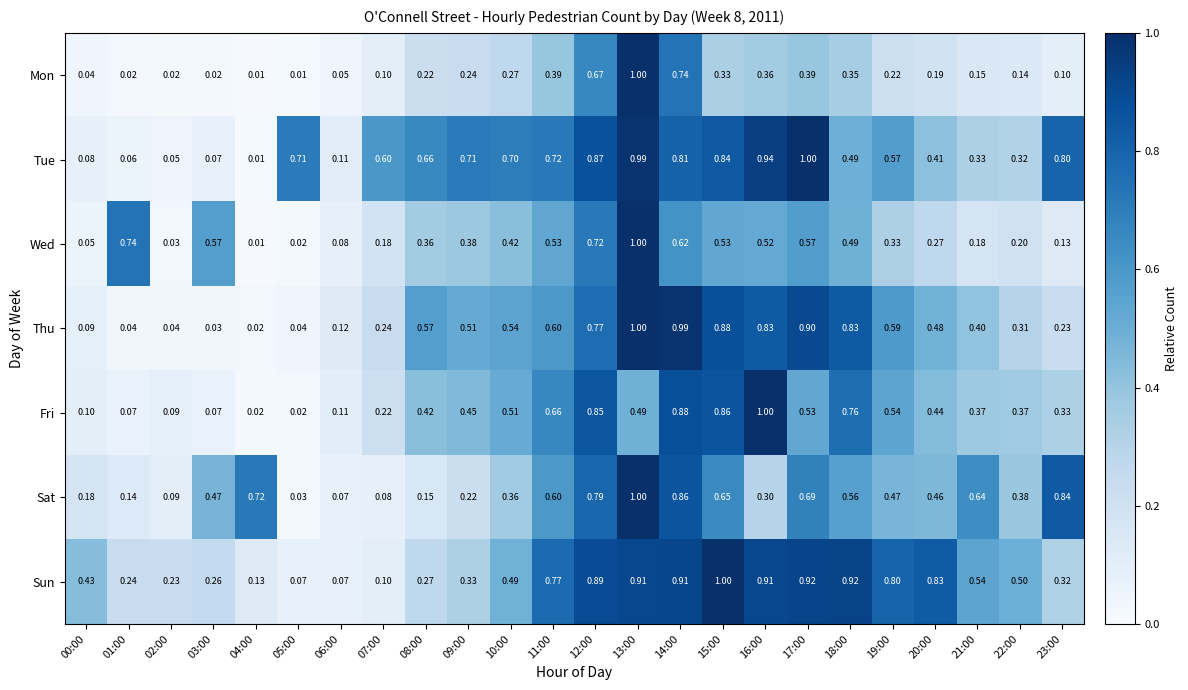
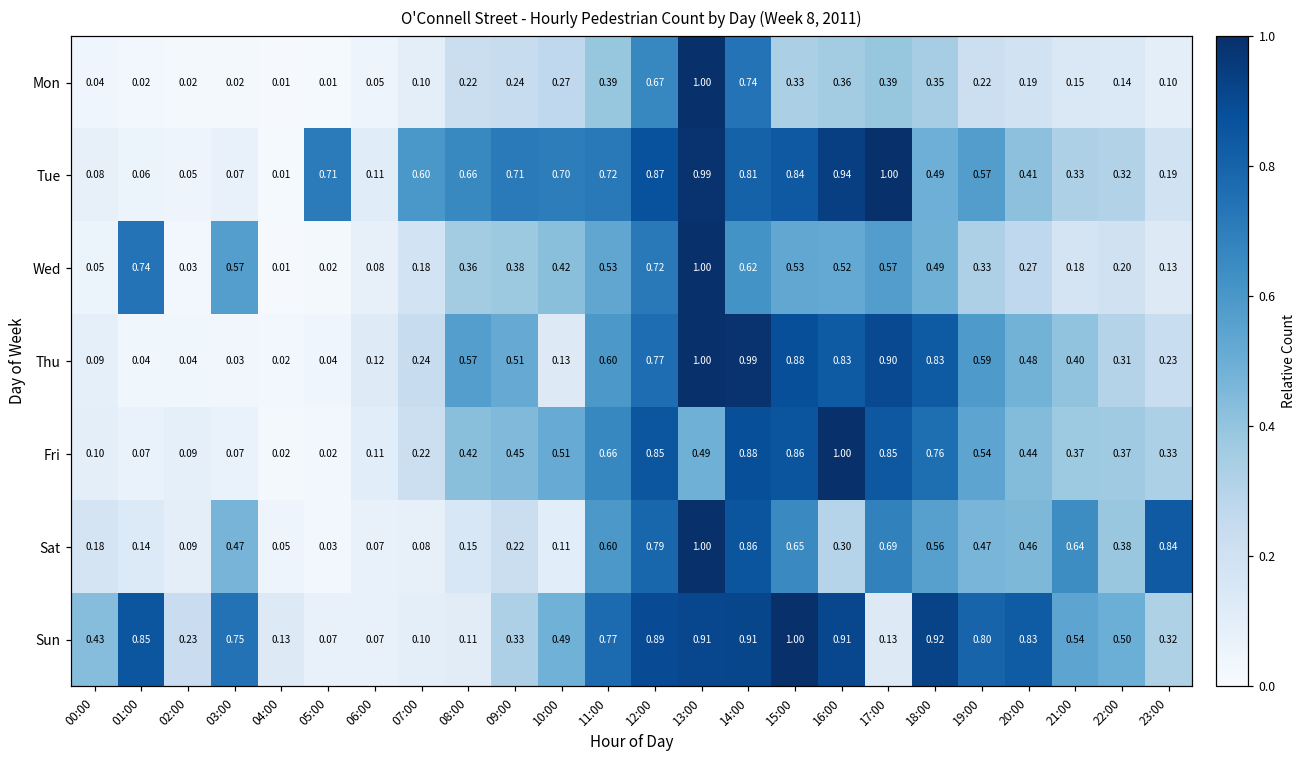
Tue, 23:00: 0.80 -> 0.19
Thu, 10:00: 0.54 -> 0.13
Fri, 17:00: 0.53 -> 0.85
Sat, 04:00: 0.72 -> 0.05
Sat, 10:00: 0.36 -> 0.11
Sun, 01:00: 0.24 -> 0.85
Sun, 03:00: 0.26 -> 0.75
Sun, 08:00: 0.27 -> 0.11
Sun, 17:00: 0.92 -> 0.13
